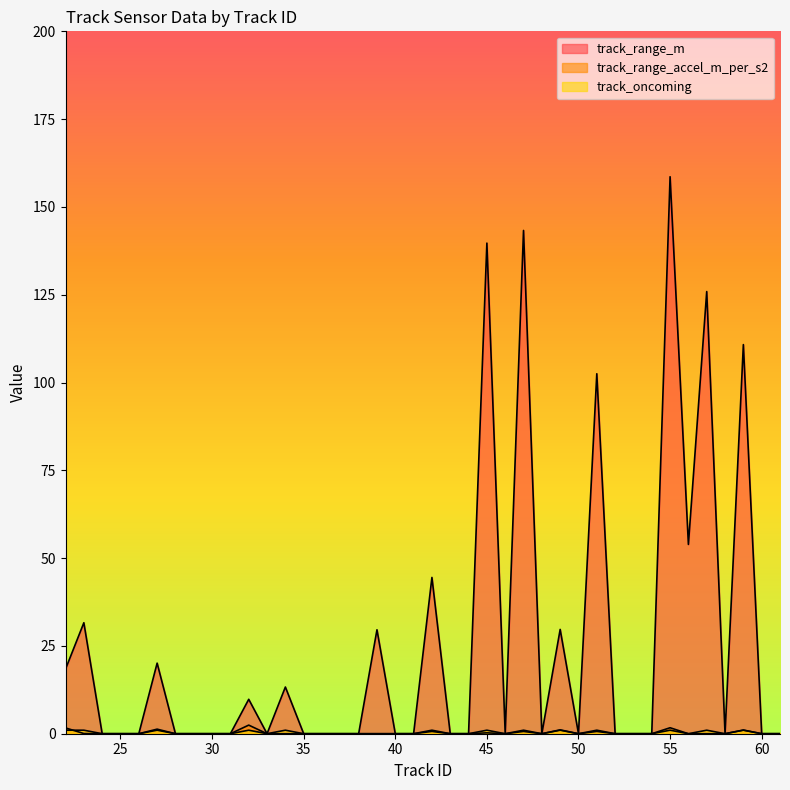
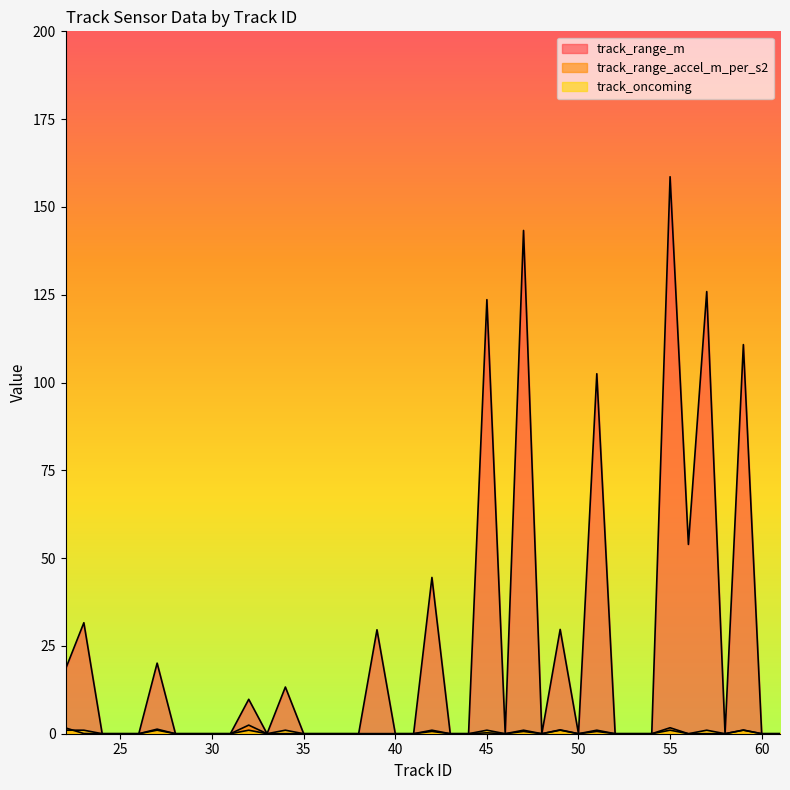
track_range_m, 45: 140 -> 124
